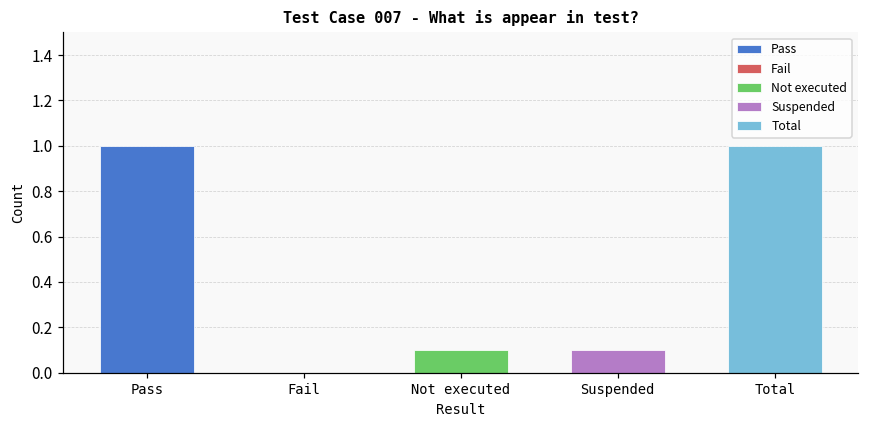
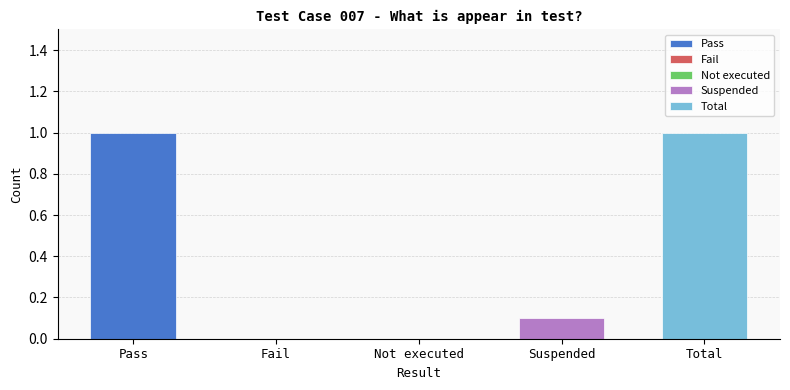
Not executed: 0.1 -> 0.0
